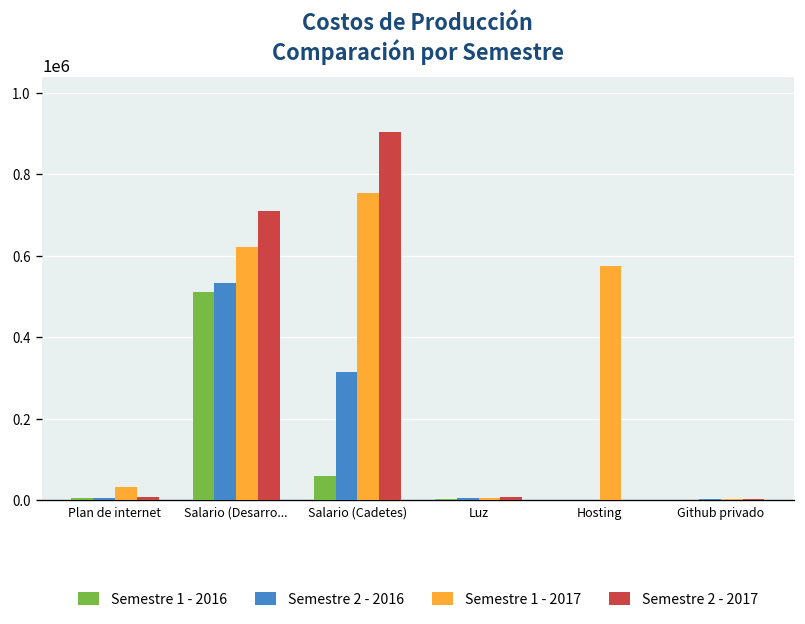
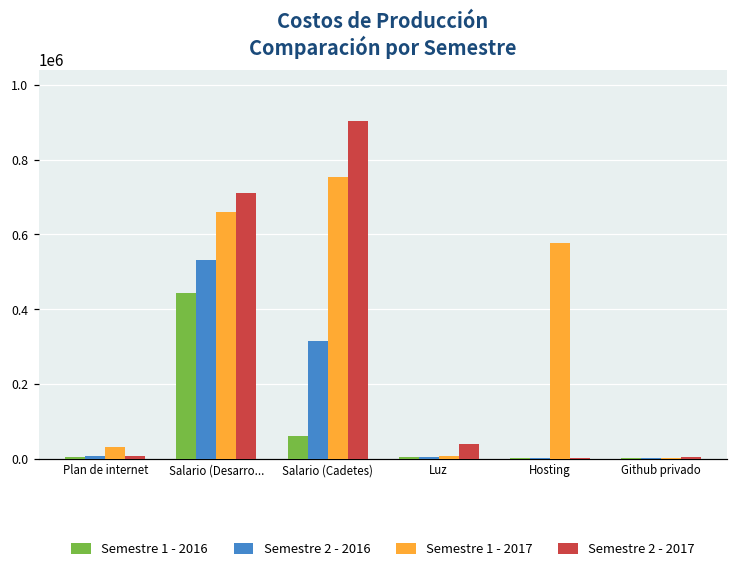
Semestre 1 - 2016, Salario (Desarro...: 510000 -> 440000
Semestre 1 - 2017, Salario (Desarro...: 620000 -> 660000
Semestre 2 - 2017, Luz: 10000 -> 40000
